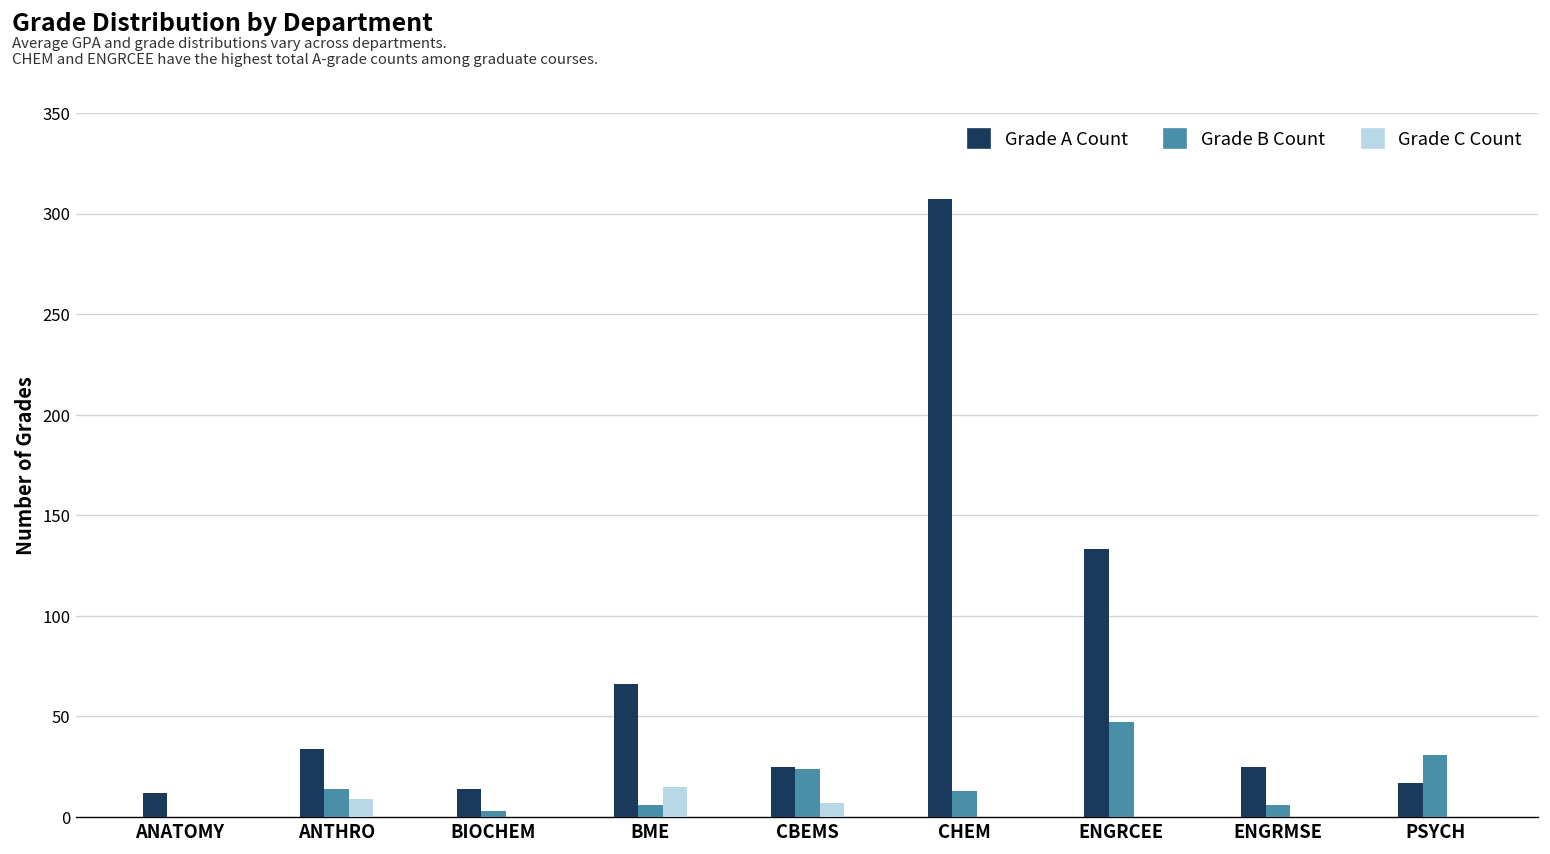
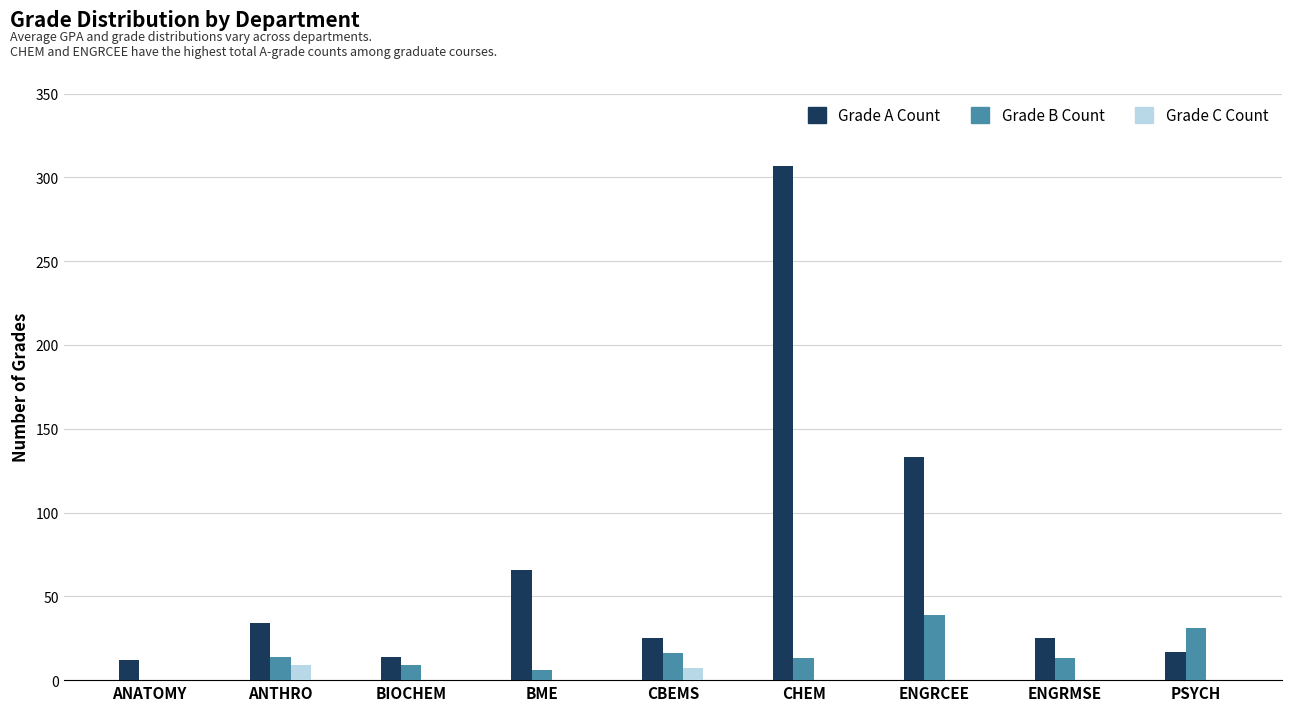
Grade B Count, BIOCHEM: 3 -> 9
Grade C Count, BME: 15 -> 0
Grade B Count, CBEMS: 24 -> 16
Grade B Count, ENGRCEE: 47 -> 39
Grade B Count, ENGRMSE: 6 -> 13
